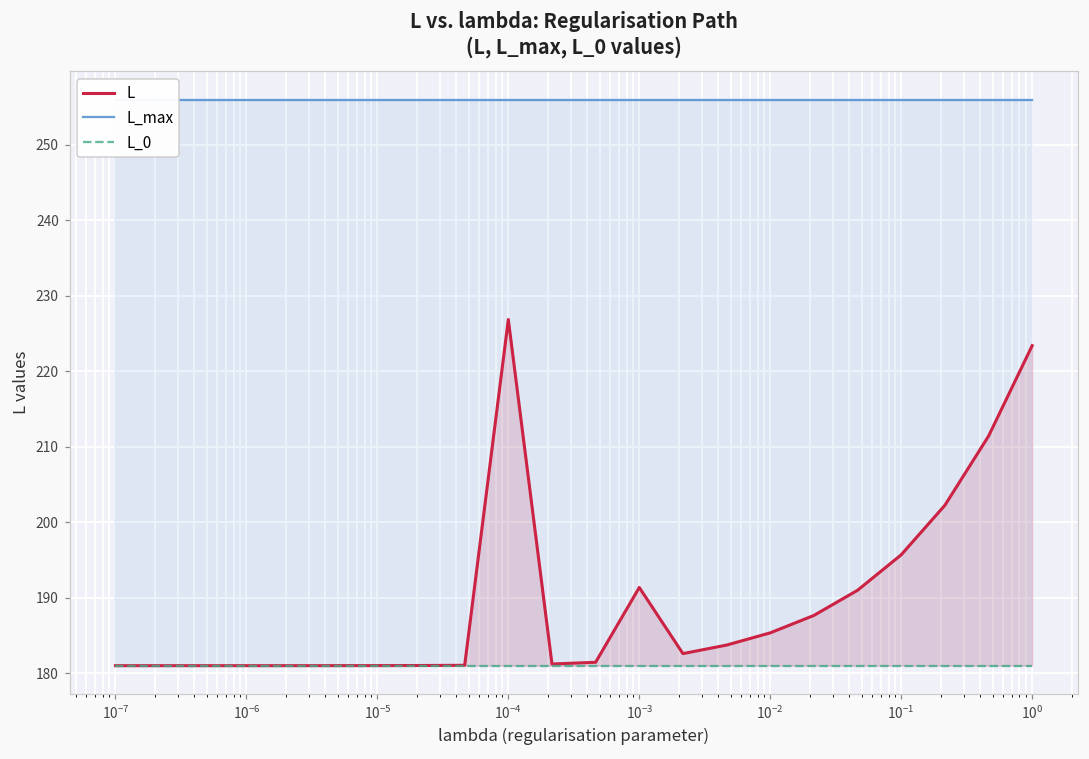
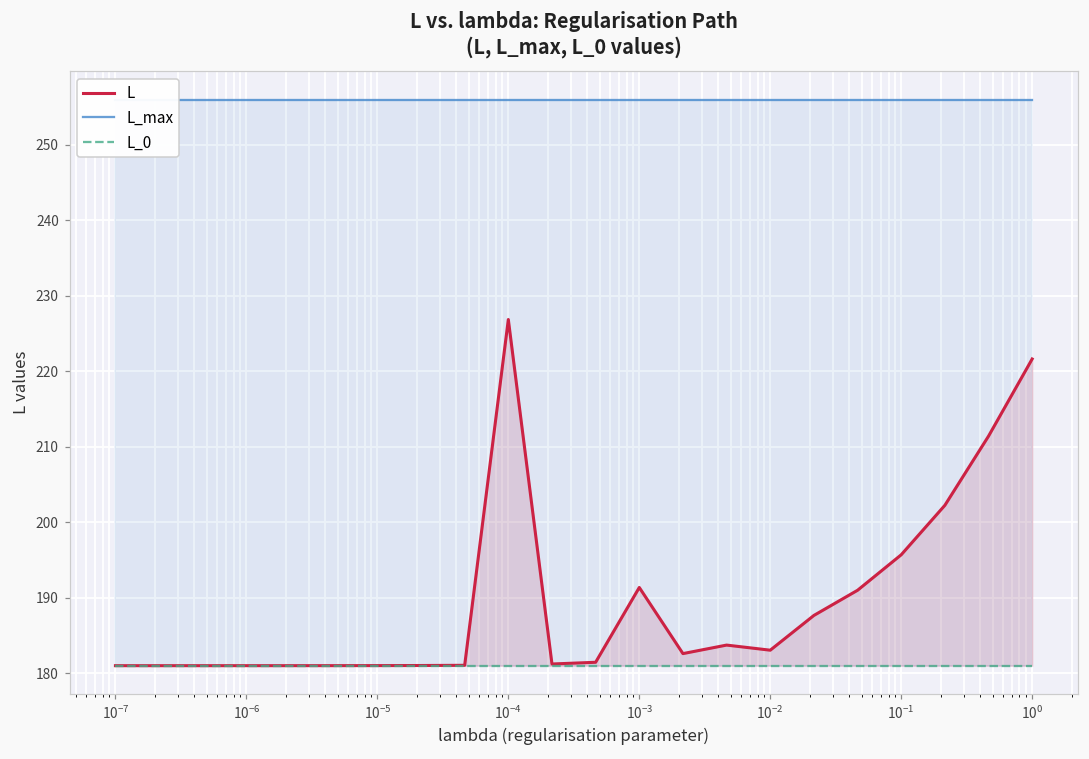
L, 10^-2: 185 -> 183
L, 10^0: 223 -> 222
